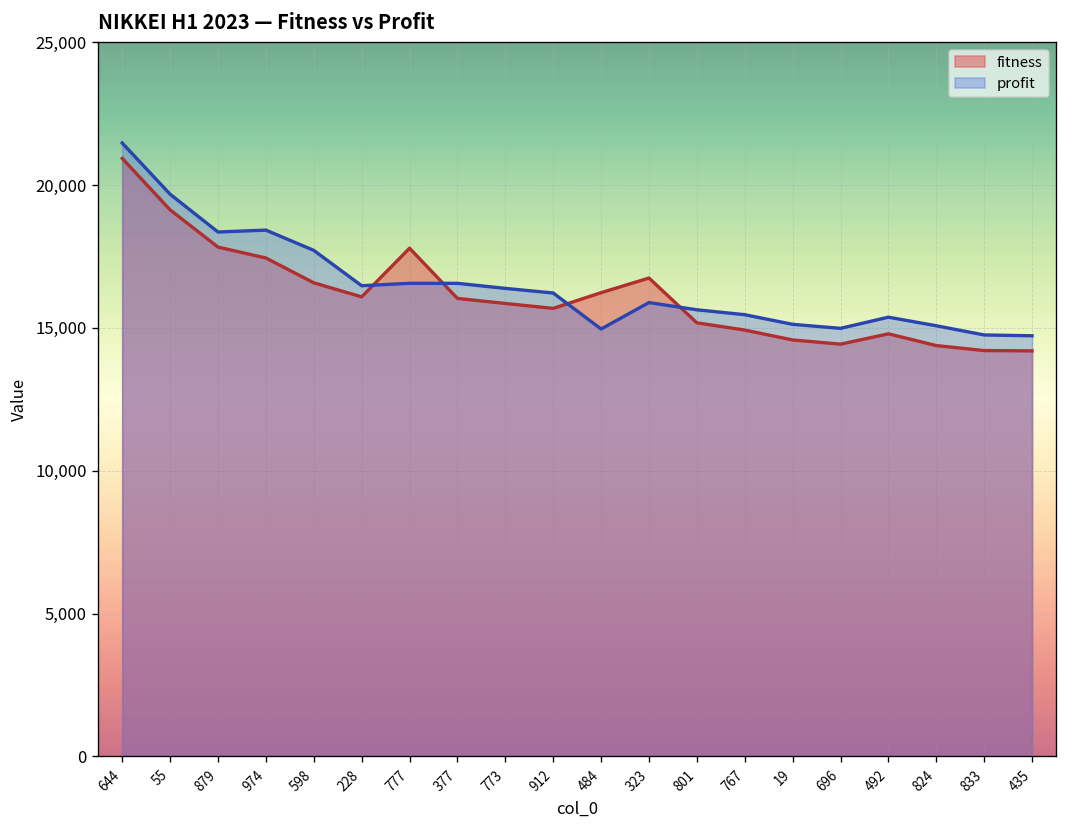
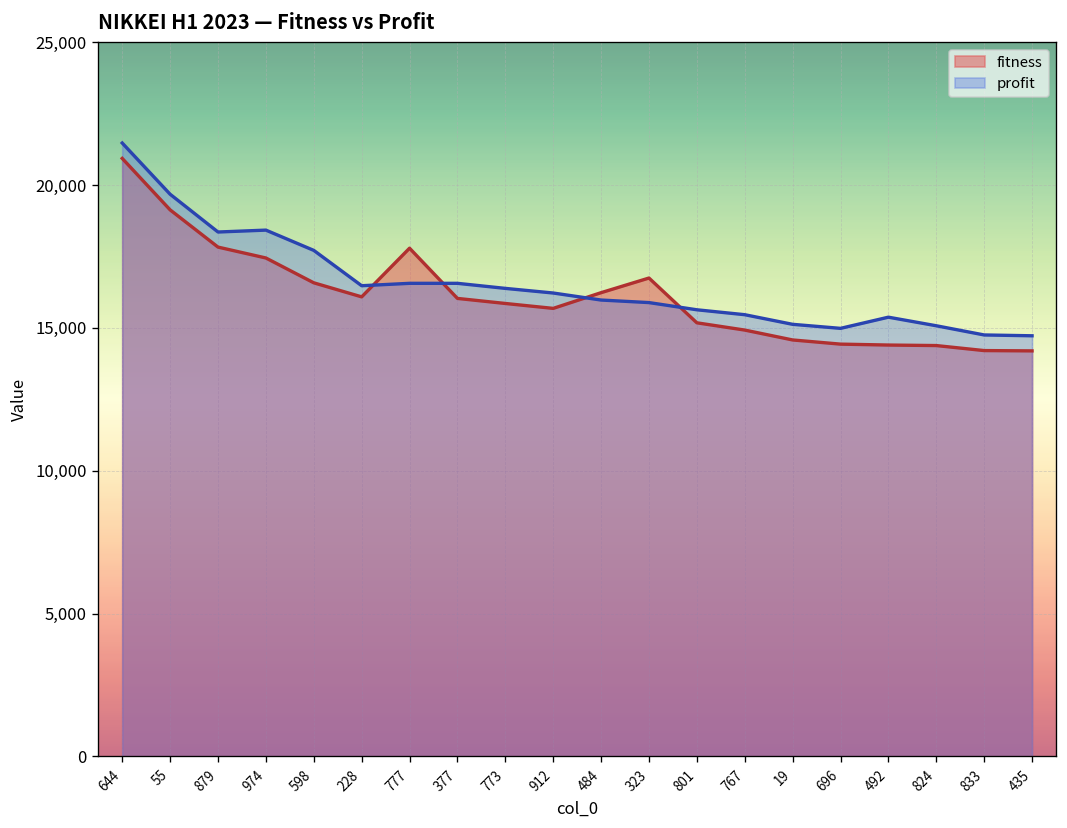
profit, 484: 15,000 -> 16,000
fitness, 492: 14,800 -> 14,400
